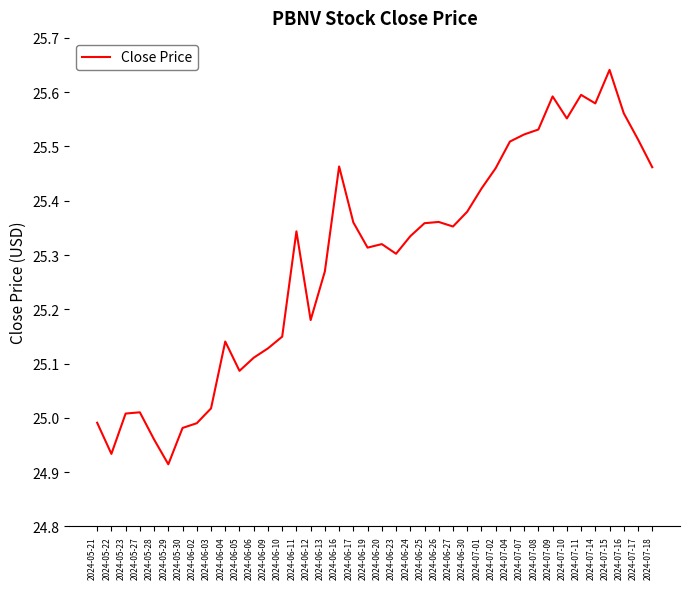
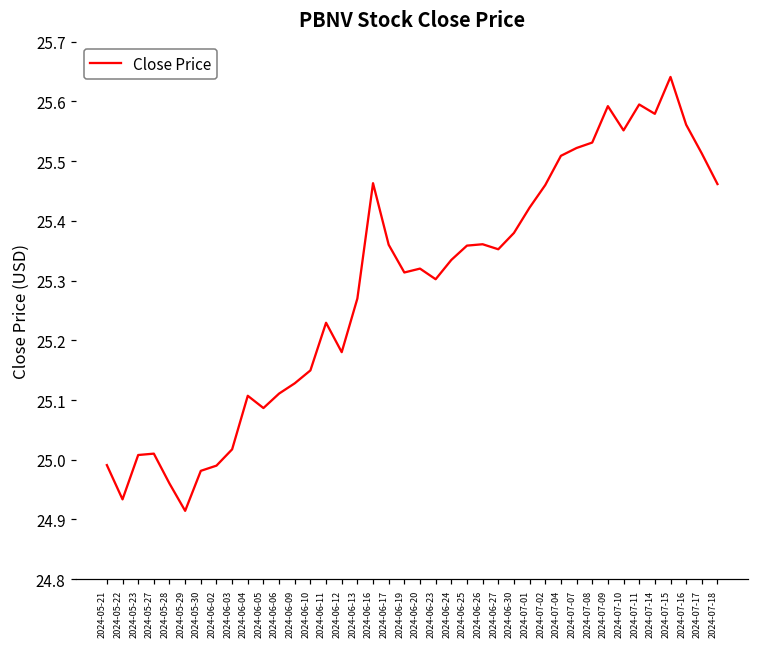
2024-06-04: 25.14 -> 25.11
2024-06-11: 25.34 -> 25.23
